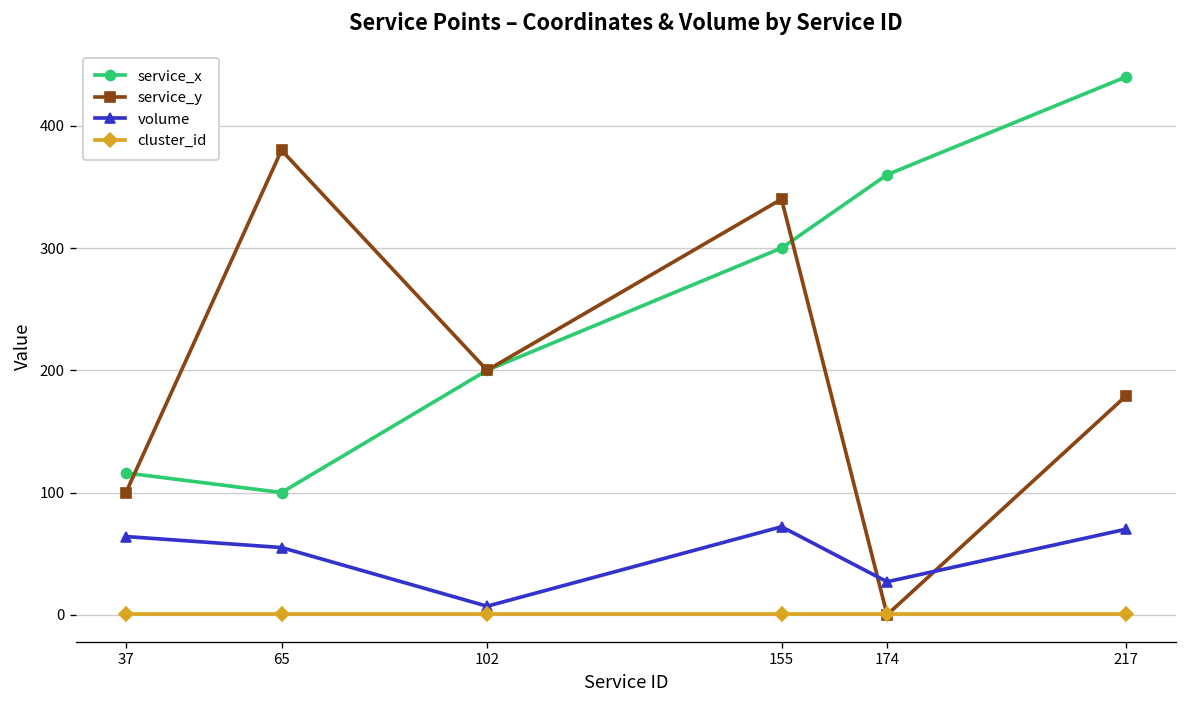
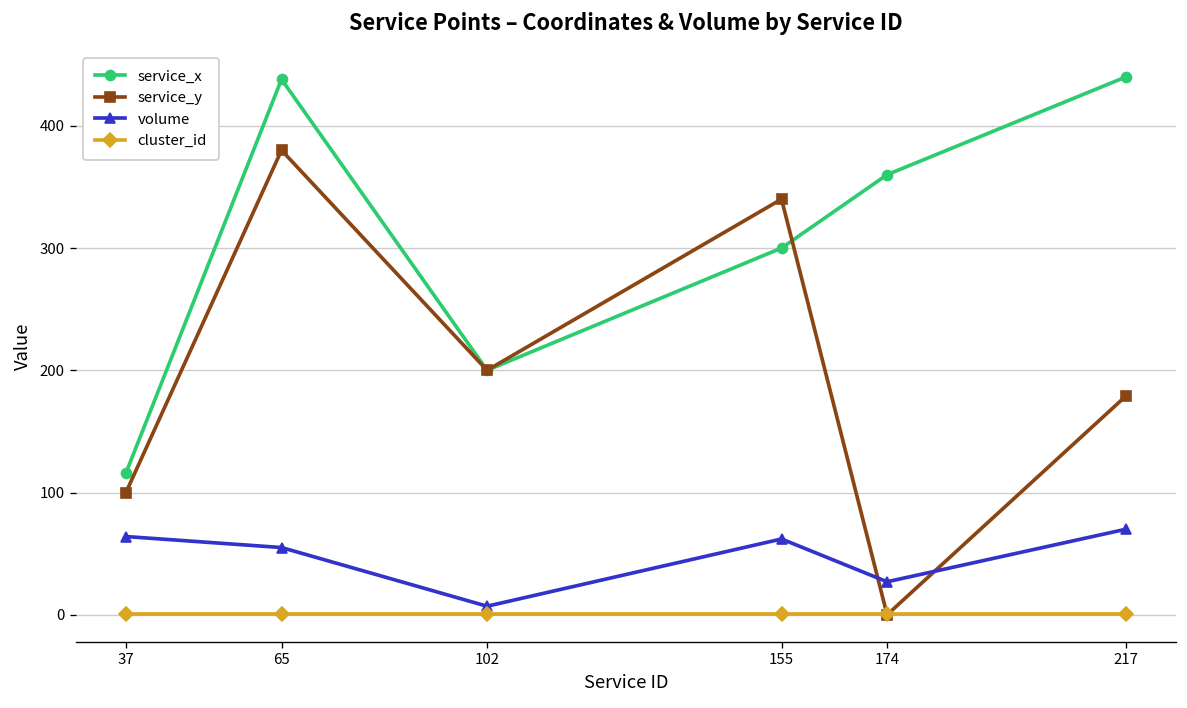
service_x, 65: 100 -> 438
volume, 155: 72 -> 62
